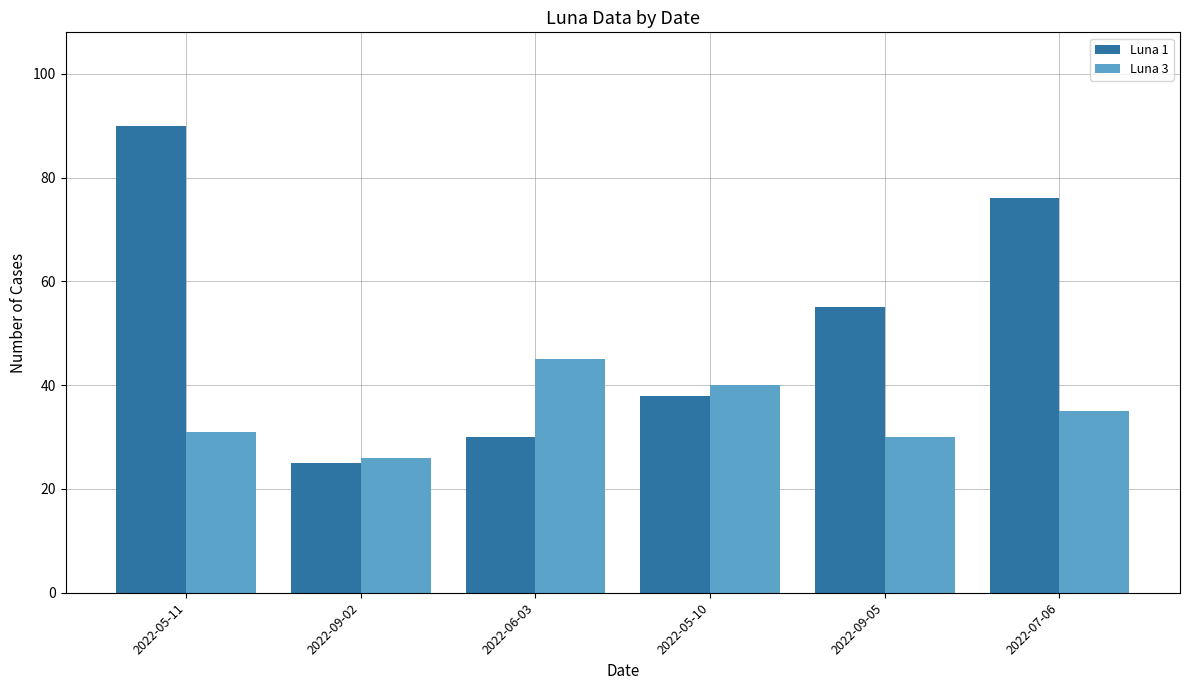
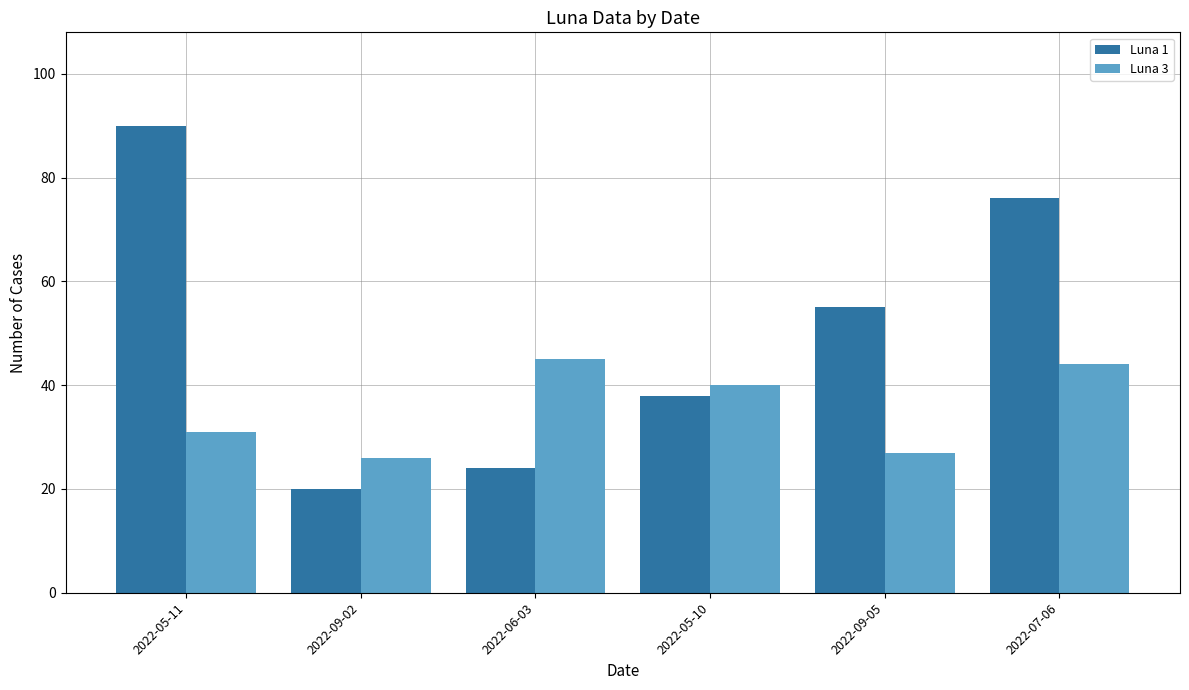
Luna 1, 2022-09-02: 25 -> 20
Luna 1, 2022-06-03: 30 -> 24
Luna 3, 2022-09-05: 30 -> 27
Luna 3, 2022-07-06: 35 -> 44
